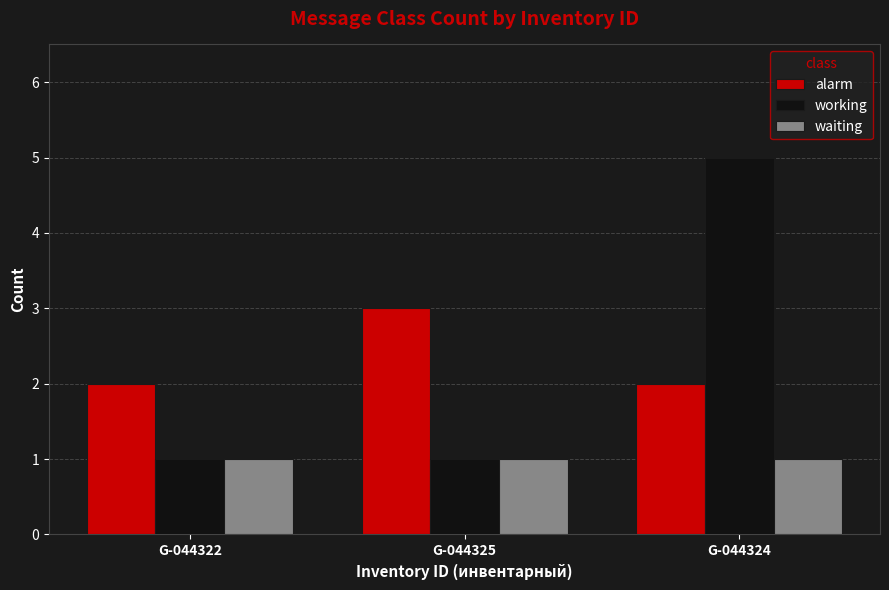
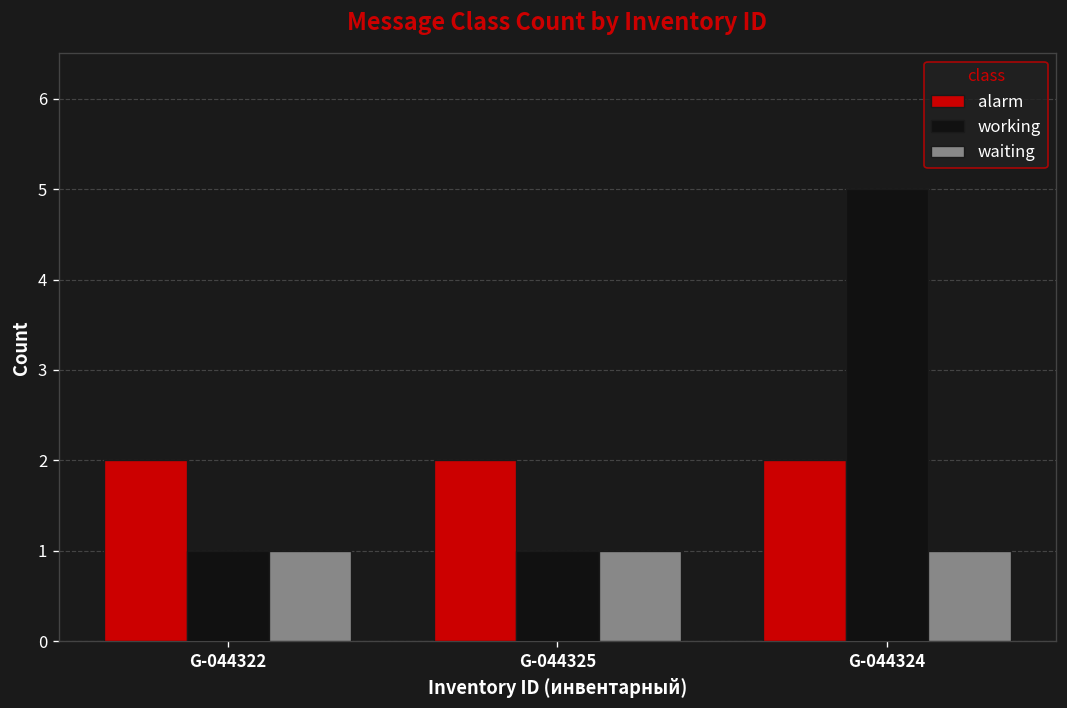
alarm, G-044325: 3 -> 2
